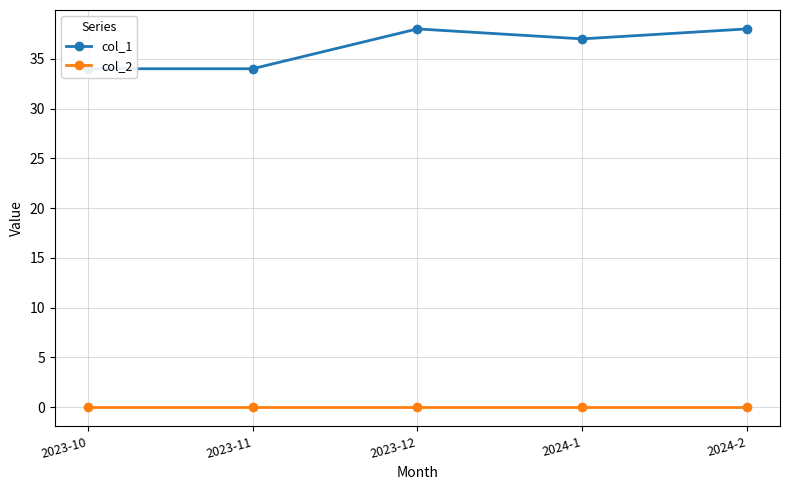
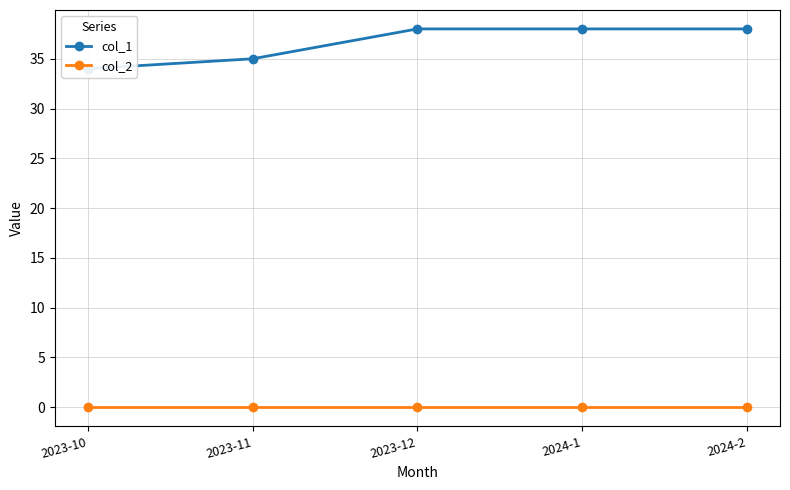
col_1, 2023-11: 34 -> 35
col_1, 2024-1: 37 -> 38
